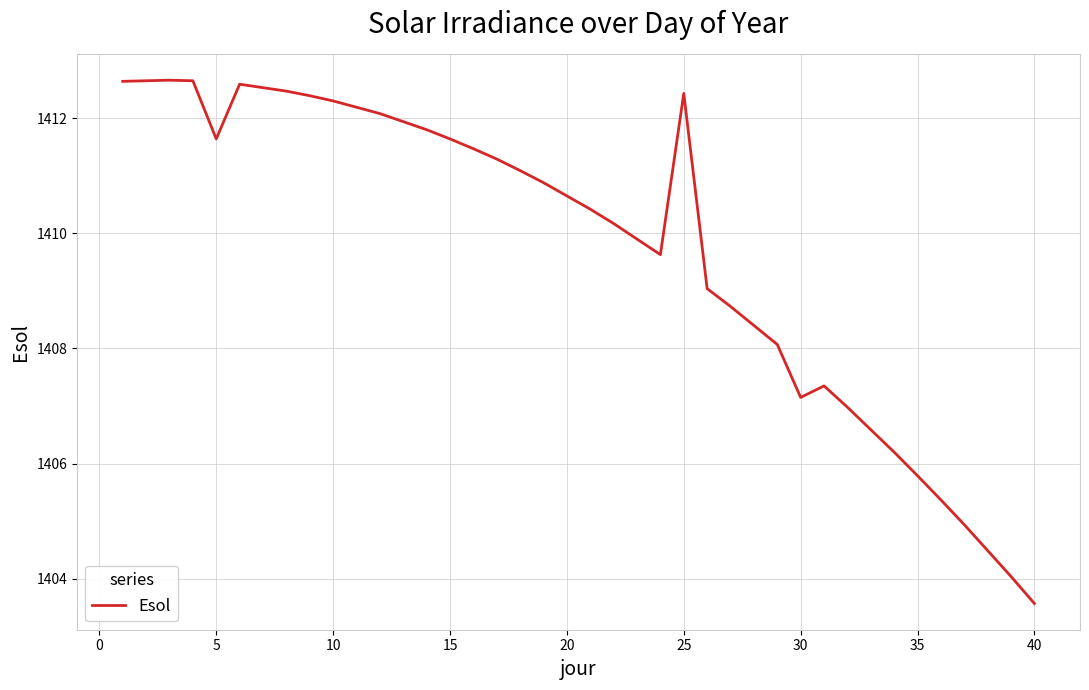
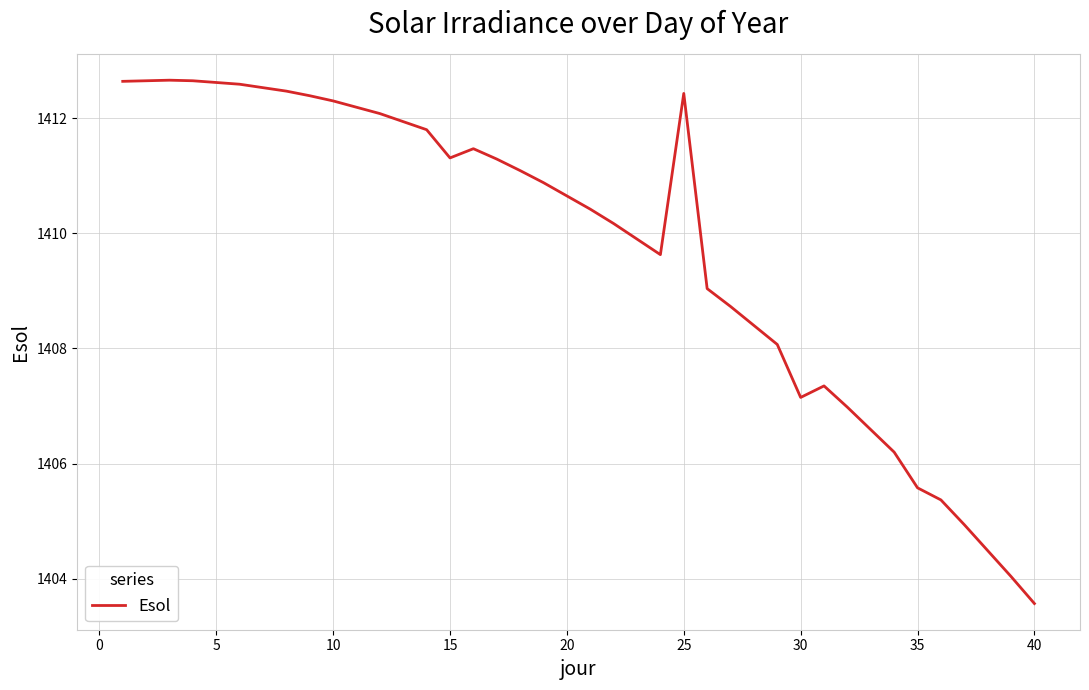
5: 1411.6 -> 1412.6
15: 1411.6 -> 1411.3
35: 1405.8 -> 1405.6
